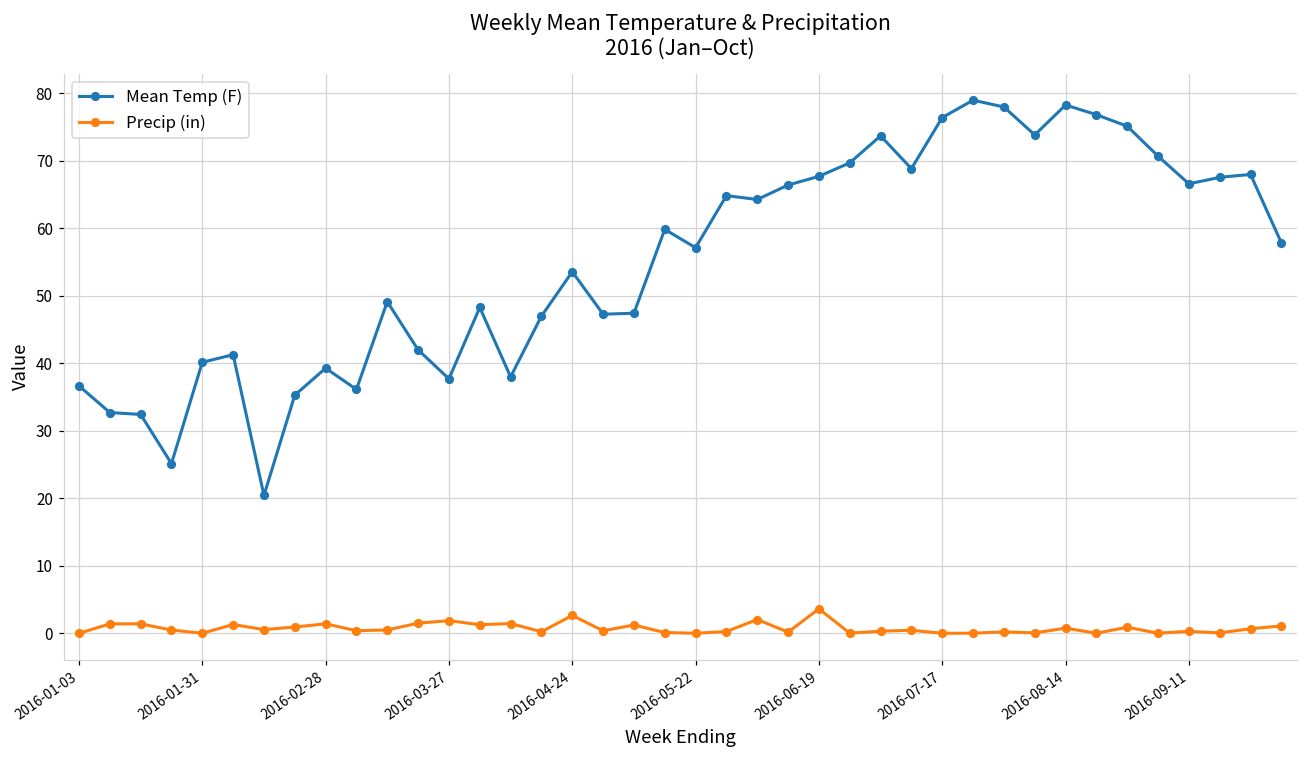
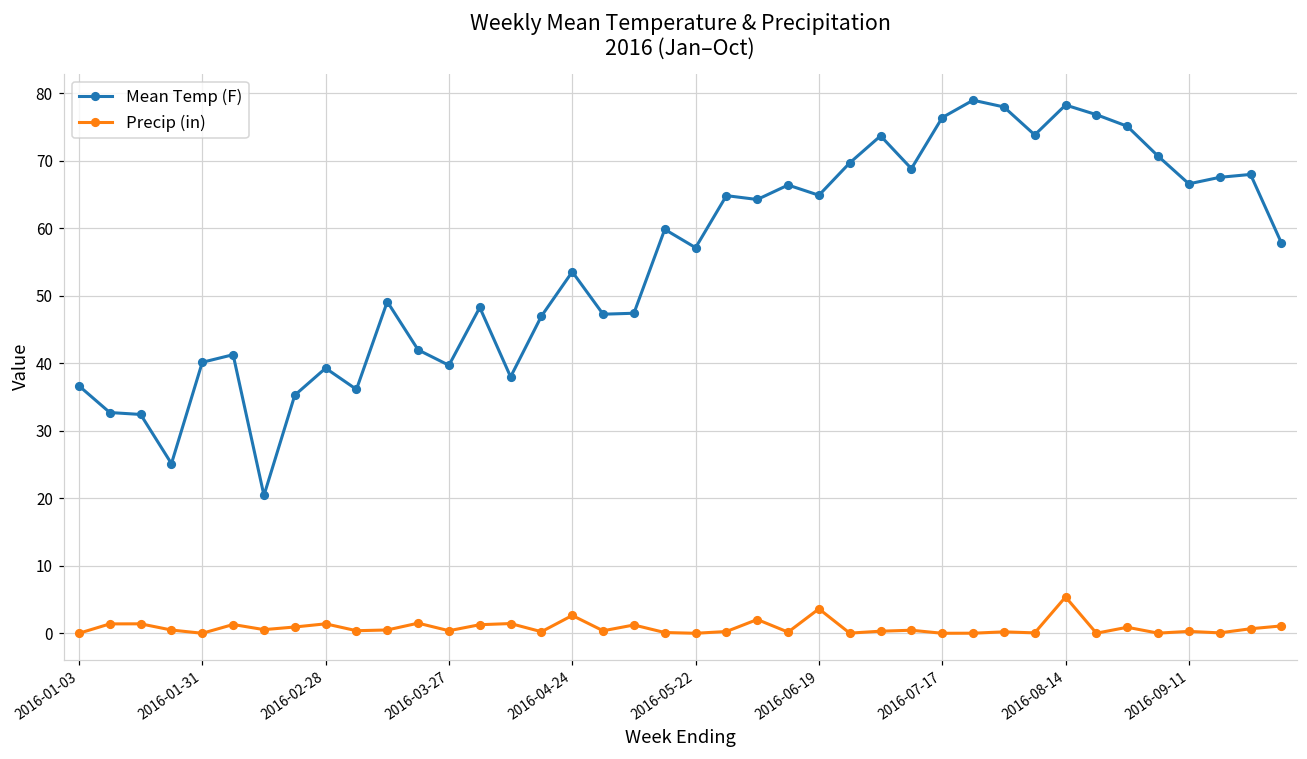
Mean Temp (F), 2016-03-27: 38 -> 40
Precip (in), 2016-03-27: 2 -> 0
Mean Temp (F), 2016-06-19: 68 -> 65
Precip (in), 2016-08-14: 1 -> 5
